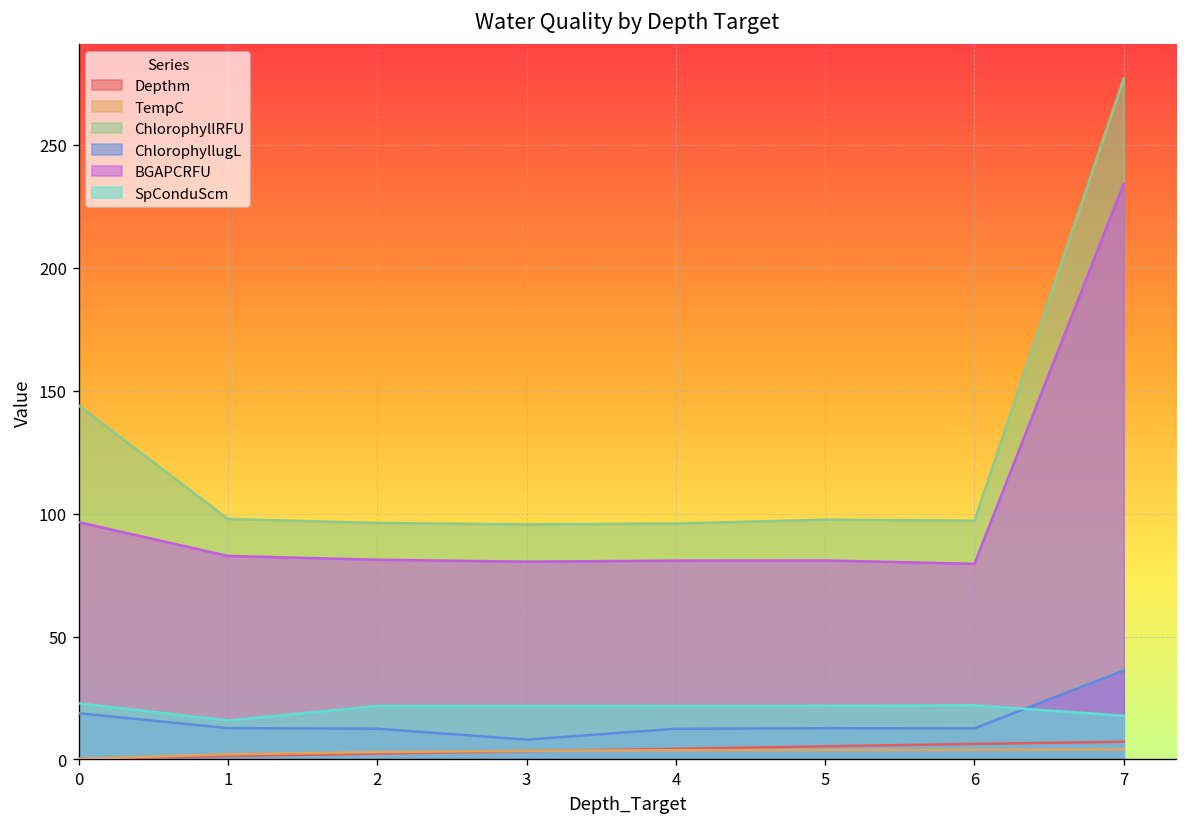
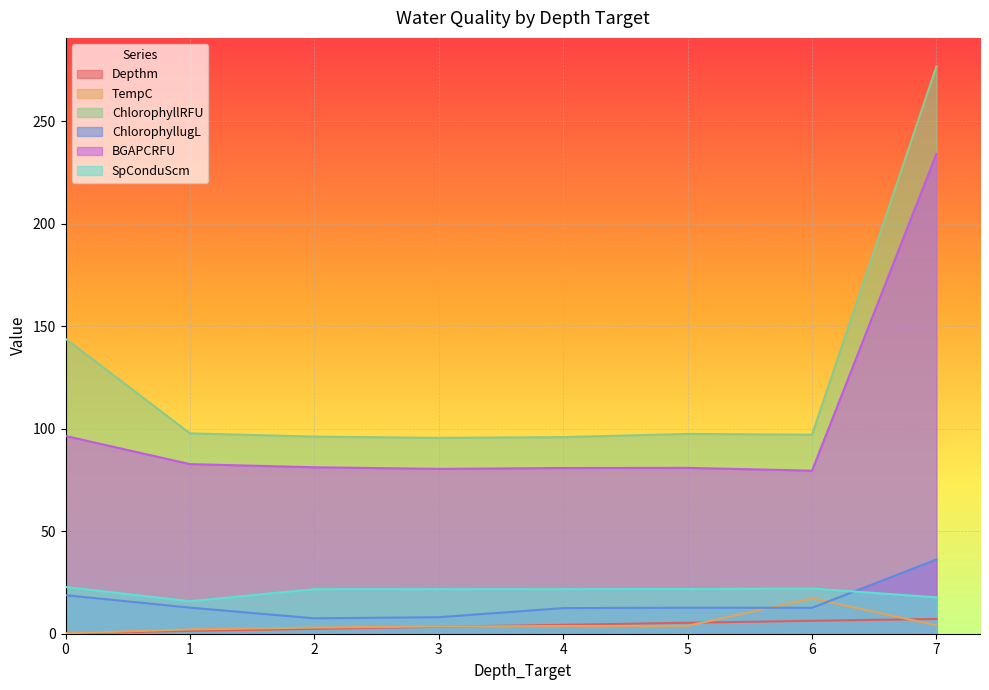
ChlorophyllugL, 2: 13 -> 8
TempC, 6: 4 -> 17
